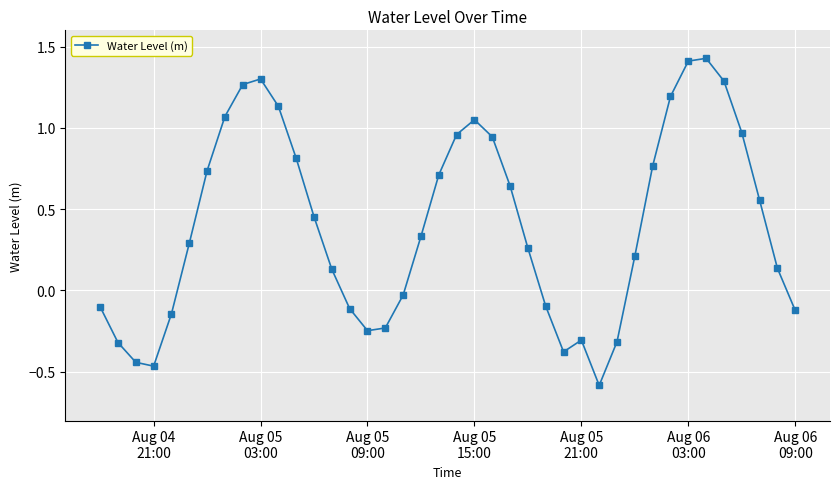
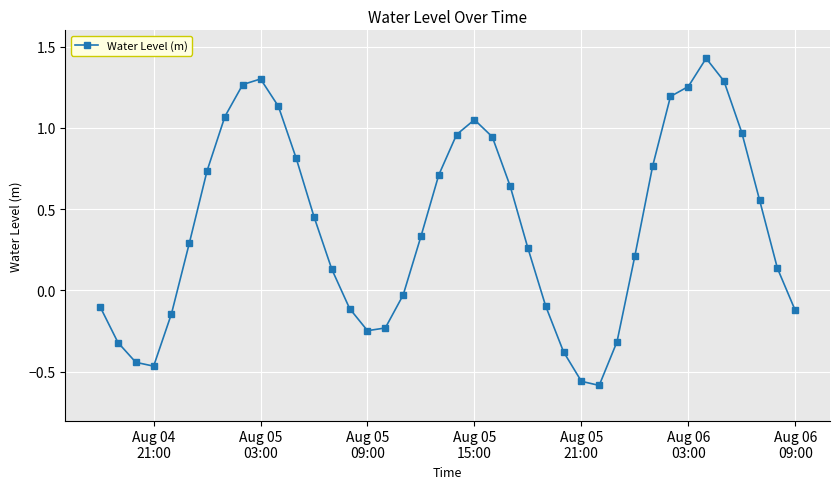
Aug 05 21:00: -0.31 -> -0.56
Aug 06 03:00: 1.41 -> 1.25
